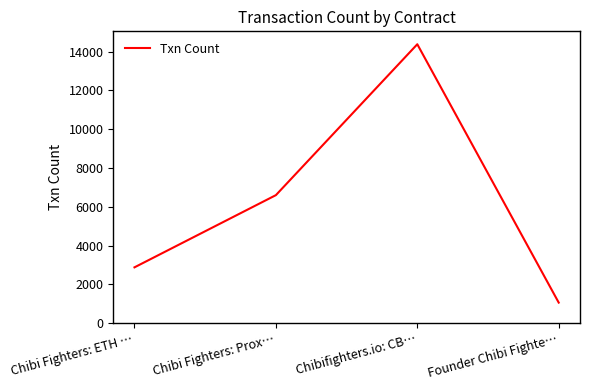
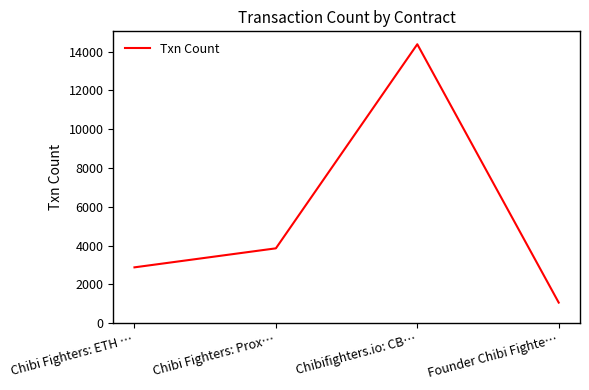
Chibi Fighters: Prox…: 6600 -> 3900
